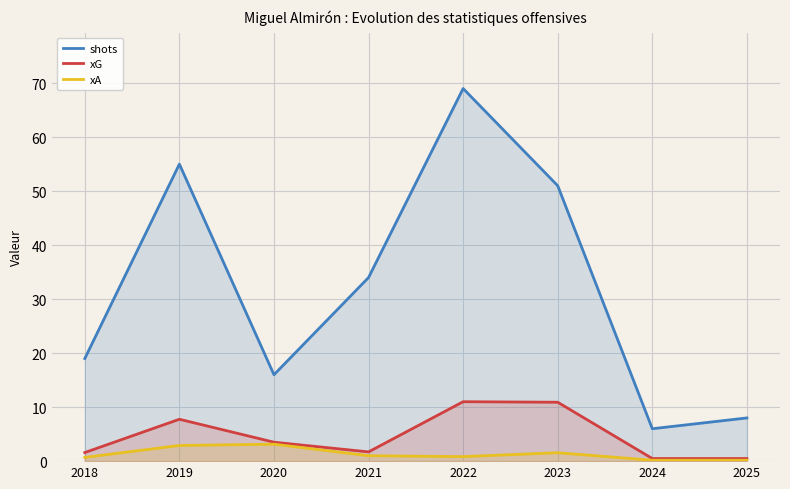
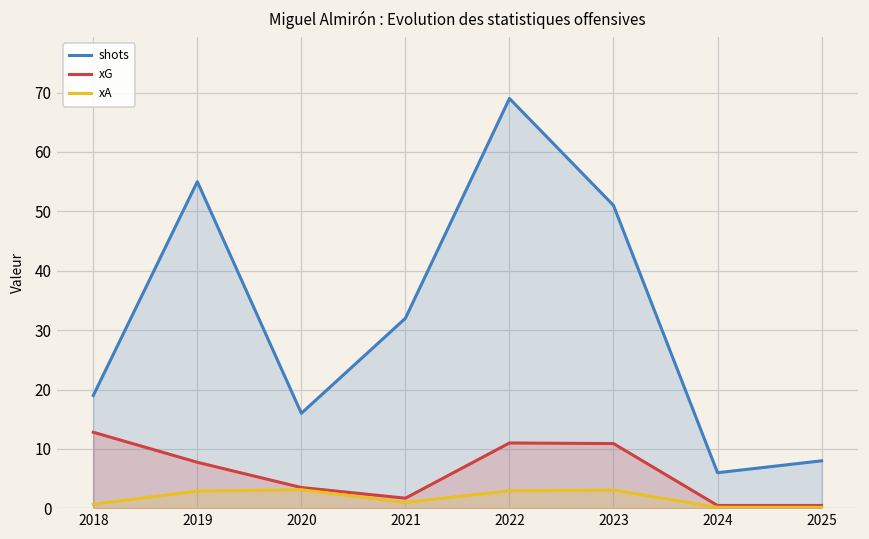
xG, 2018: 2 -> 13
shots, 2021: 34 -> 32
xA, 2022: 1 -> 3
xA, 2023: 2 -> 3
